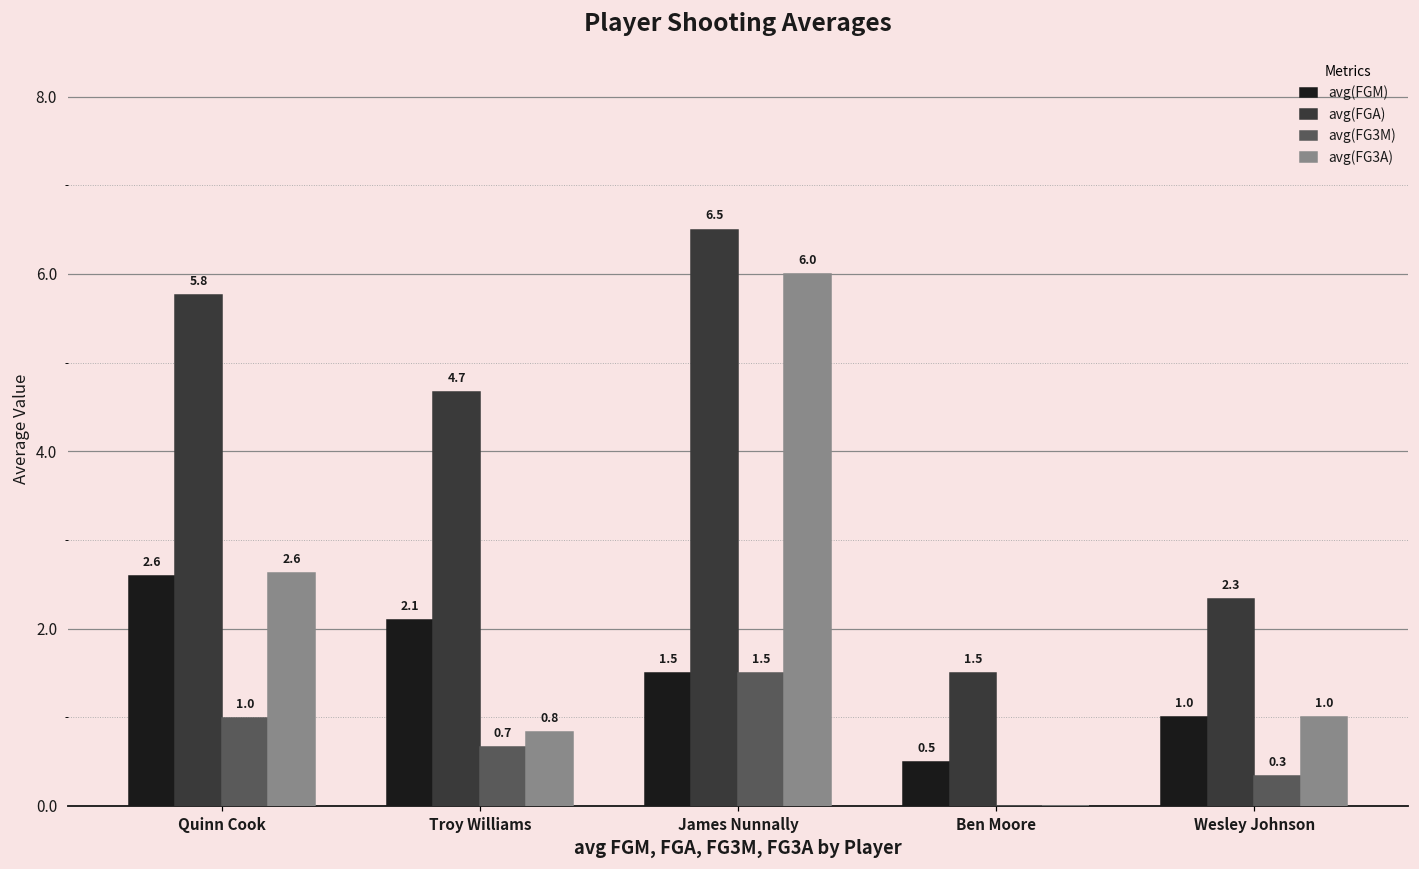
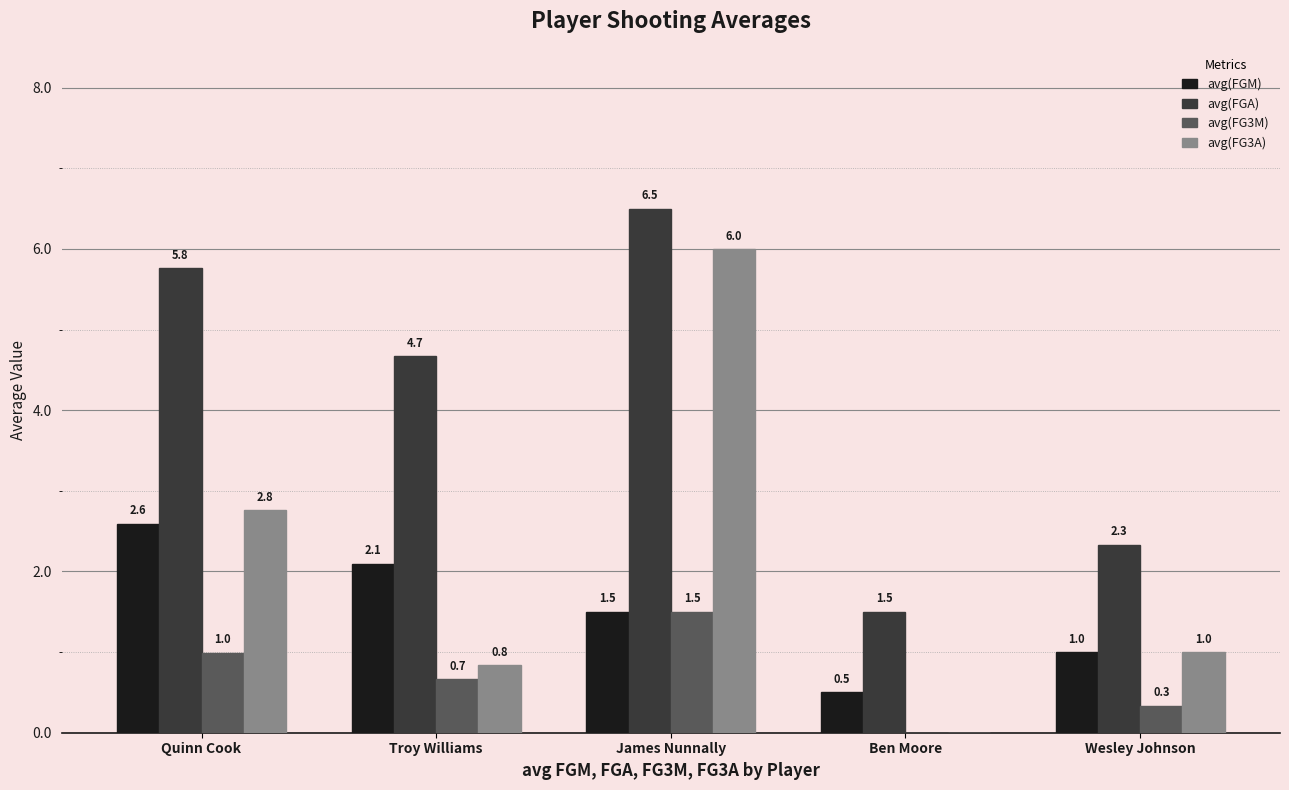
avg(FG3A), Quinn Cook: 2.6 -> 2.8
